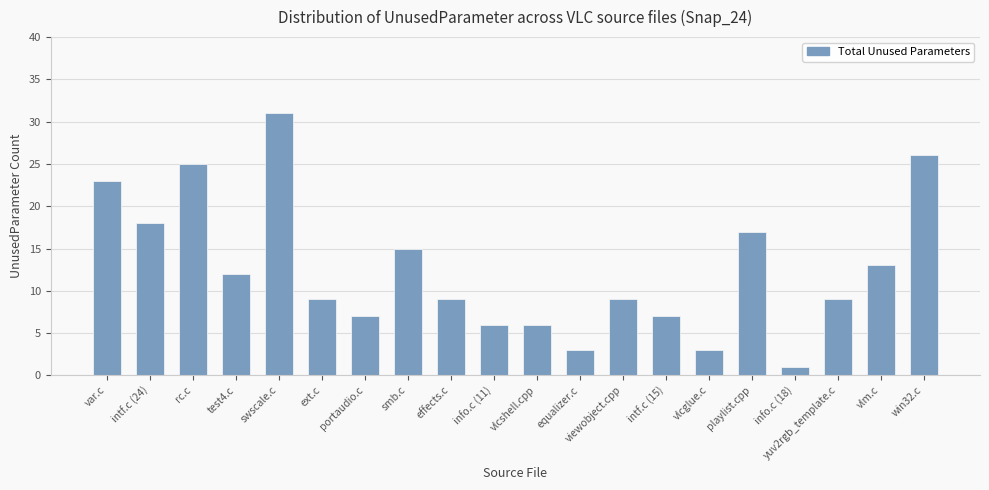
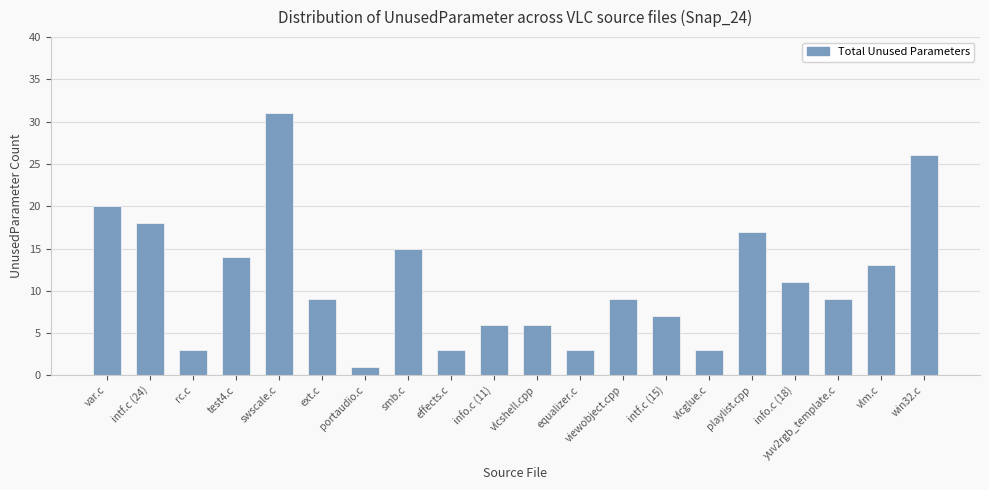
var.c: 23 -> 20
rc.c: 25 -> 3
test4.c: 12 -> 14
portaudio.c: 7 -> 1
effects.c: 9 -> 3
info.c (18): 1 -> 11
